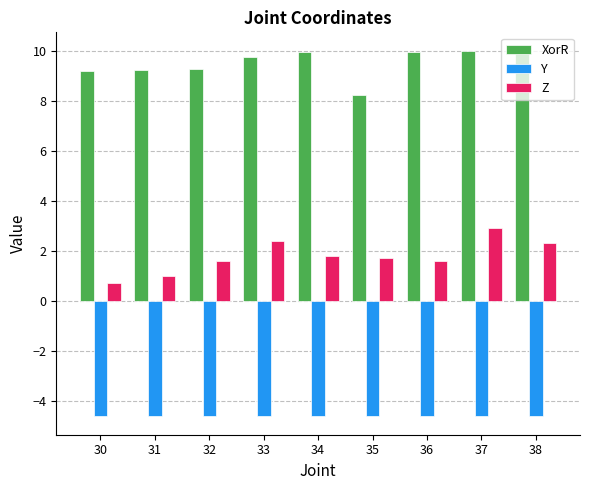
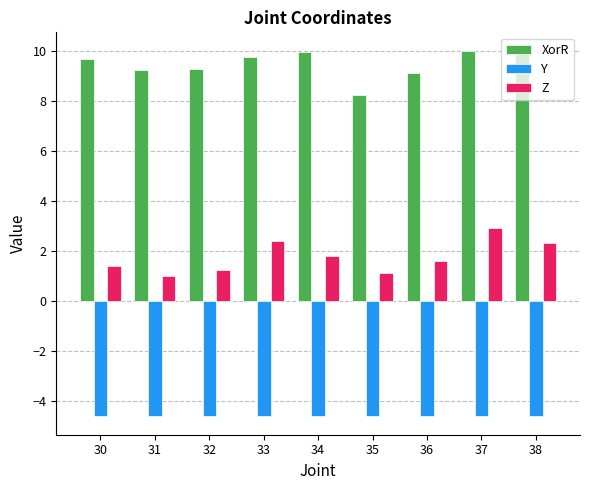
XorR, 30: 9.2 -> 9.7
Z, 30: 0.7 -> 1.4
Z, 32: 1.6 -> 1.2
Z, 35: 1.7 -> 1.1
XorR, 36: 10.0 -> 9.1
